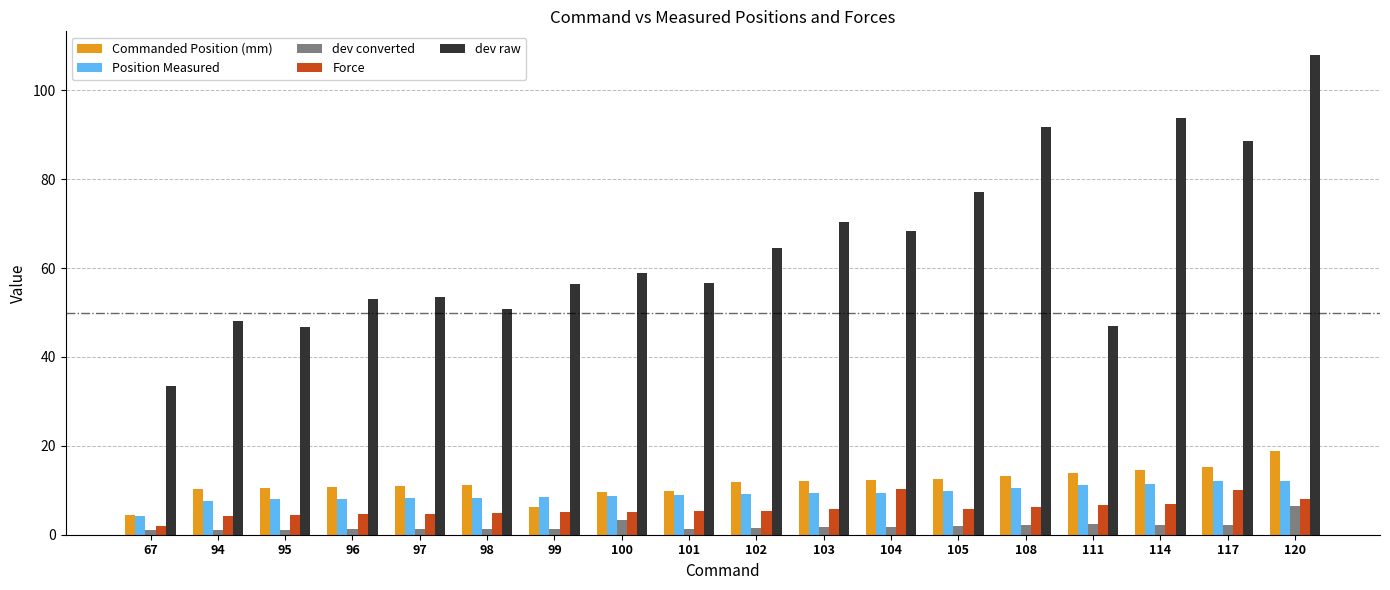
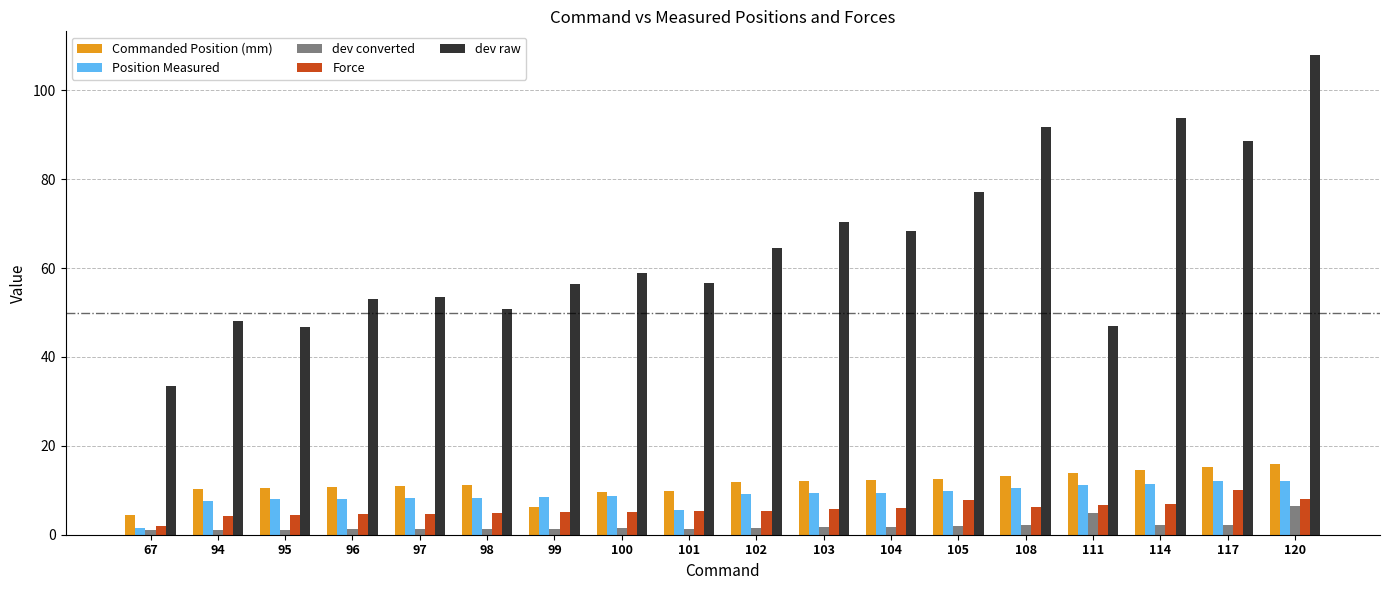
Position Measured, 67: 4 -> 2
dev converted, 100: 3 -> 1
Position Measured, 101: 9 -> 5
Force, 104: 10 -> 6
Force, 105: 6 -> 8
dev converted, 111: 2 -> 5
Commanded Position (mm), 120: 19 -> 16
